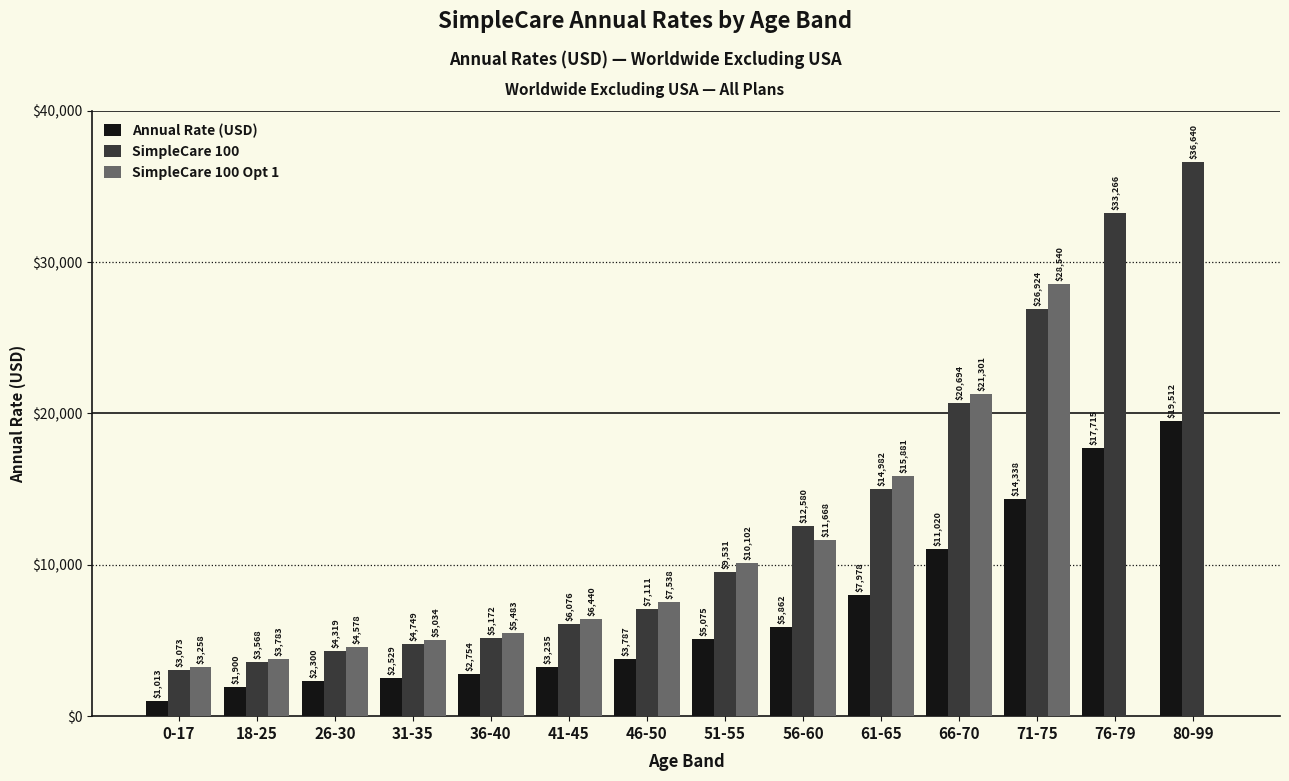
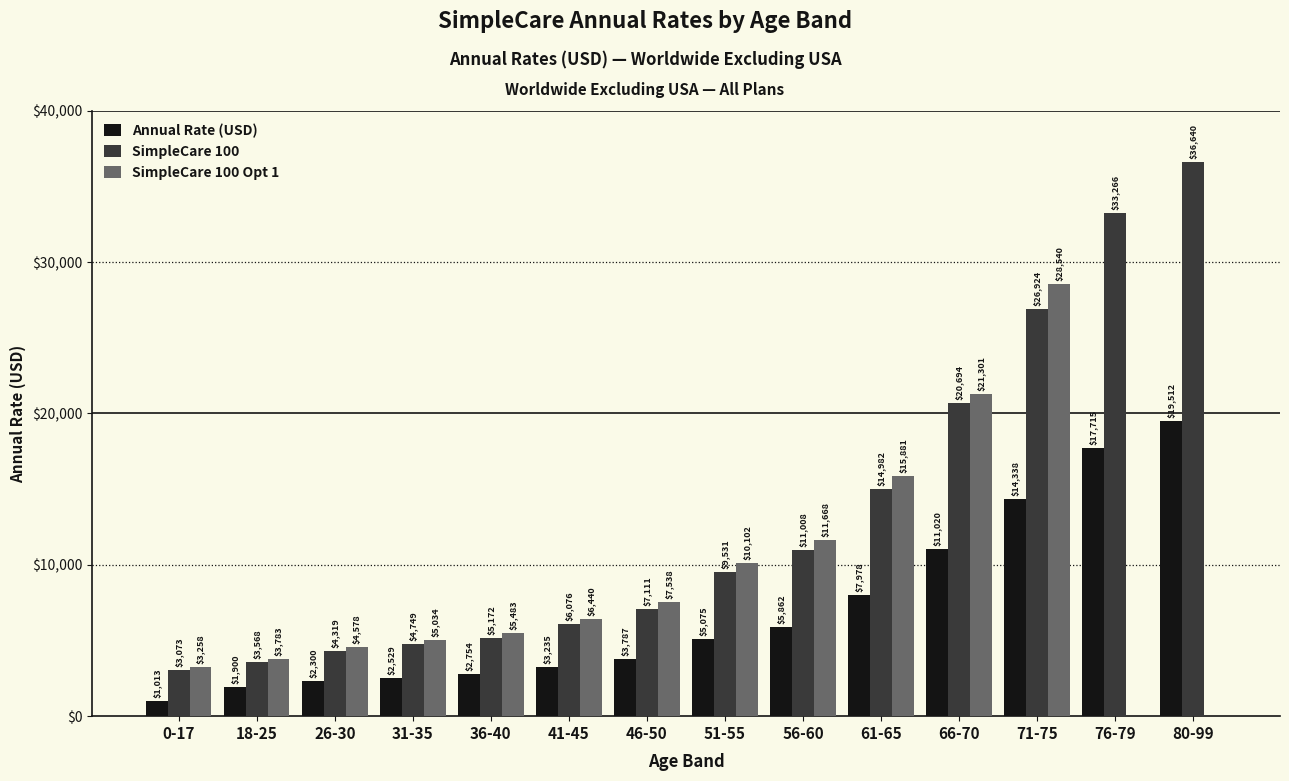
SimpleCare 100, 56-60: $12,580 -> $11,008
